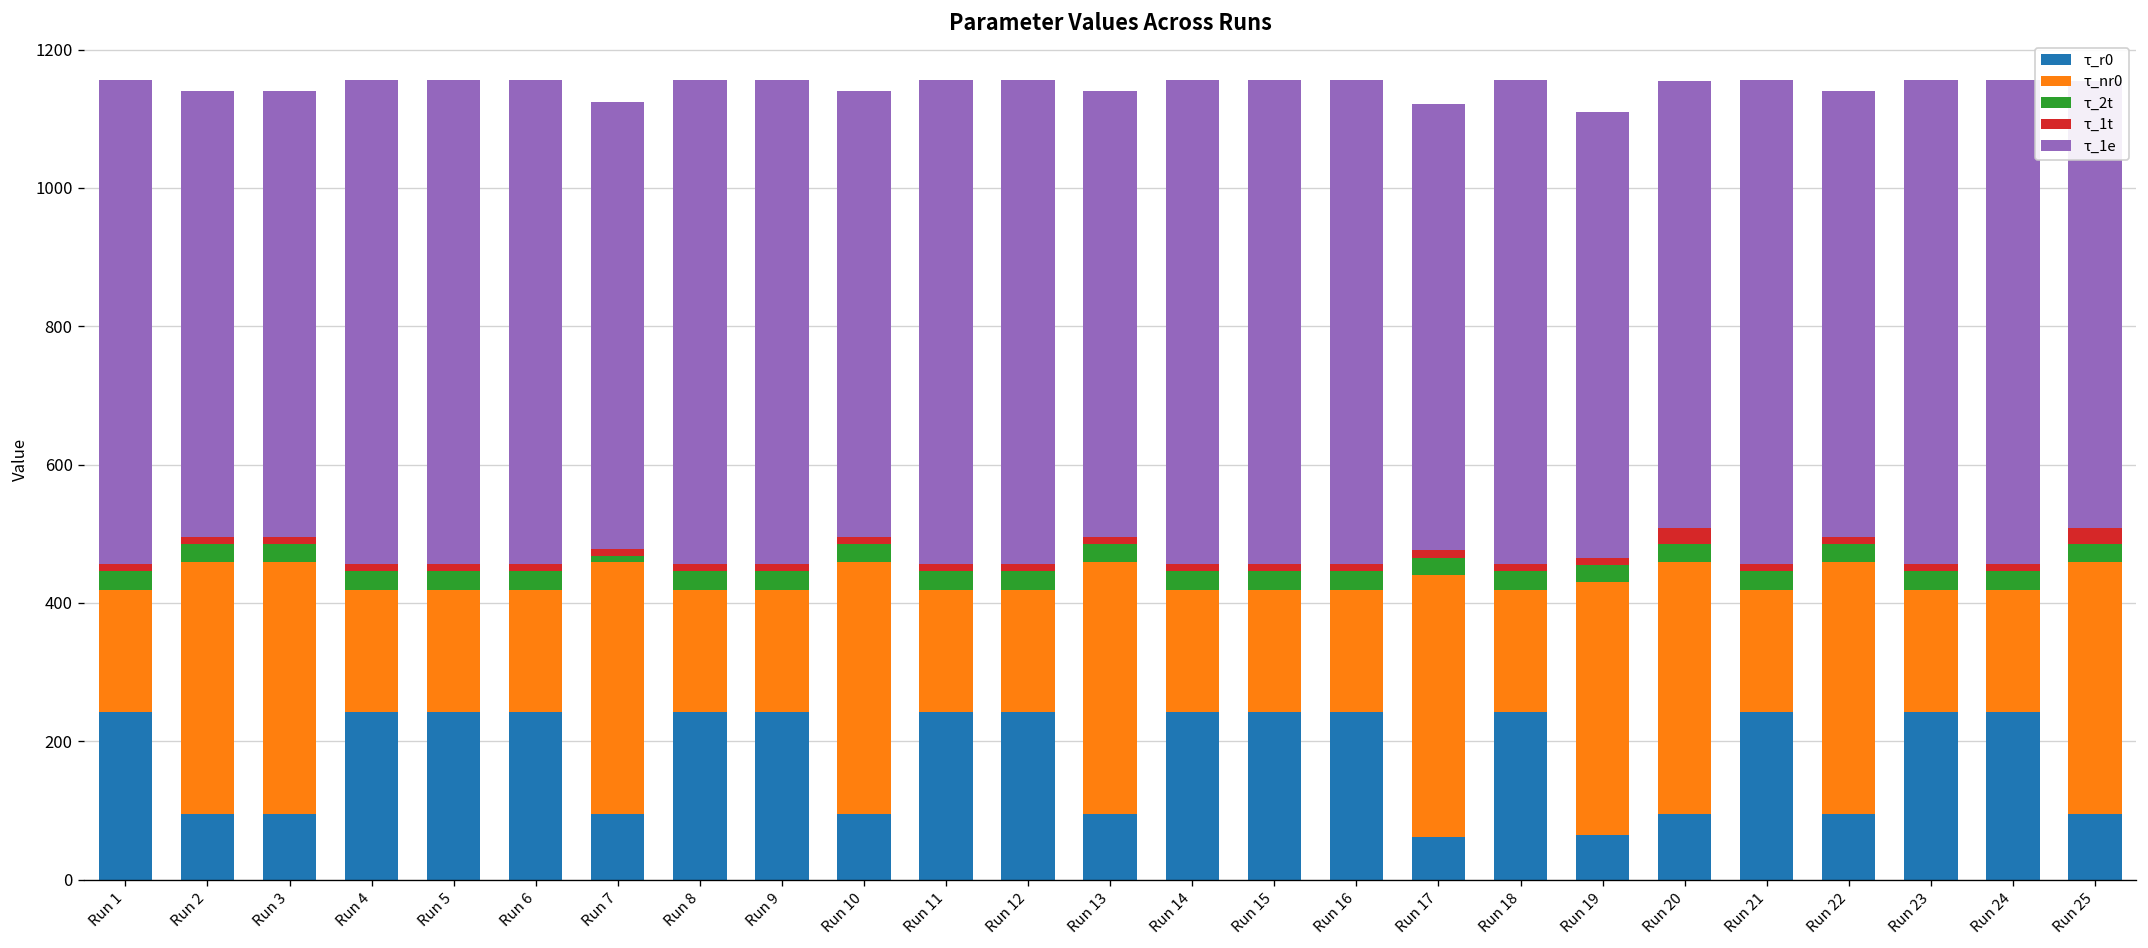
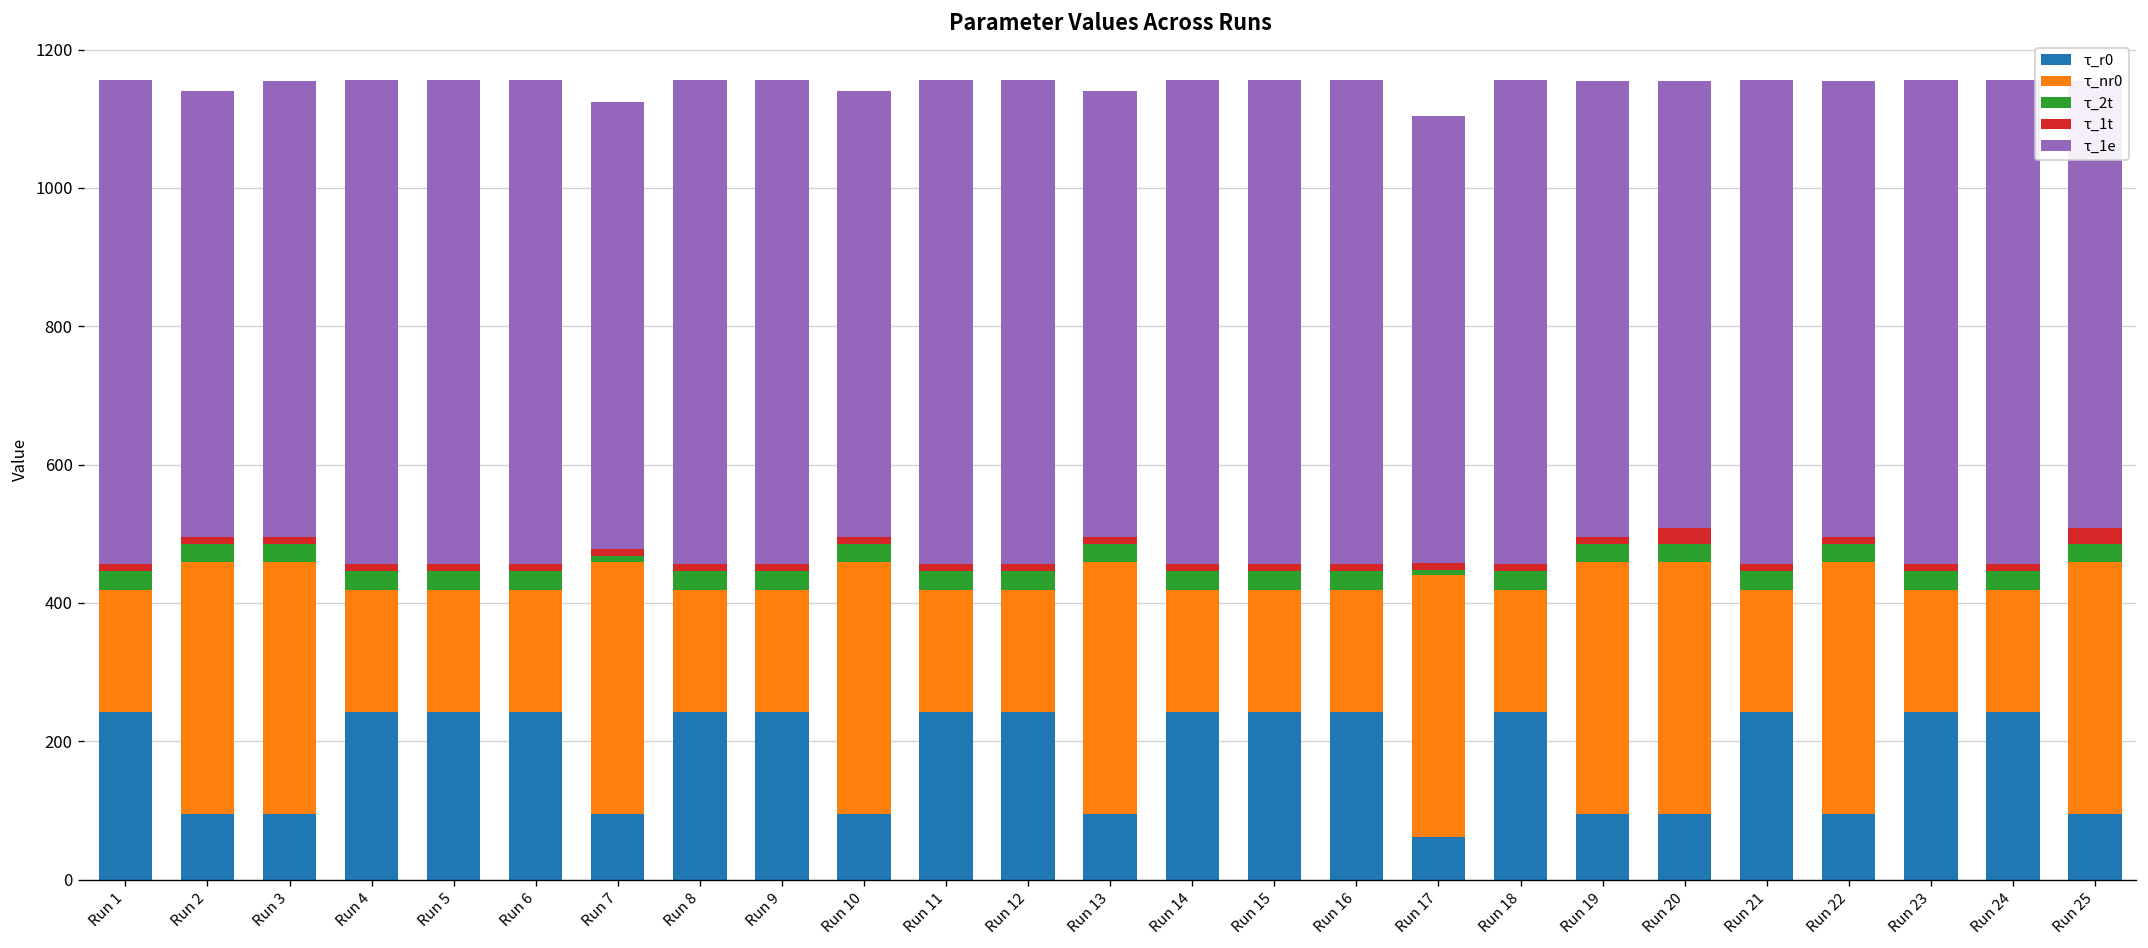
τ_1e, Run 3: 650 -> 660
τ_2t, Run 17: 20 -> 10
τ_r0, Run 19: 60 -> 90
τ_1e, Run 19: 650 -> 660
τ_1e, Run 22: 650 -> 660
